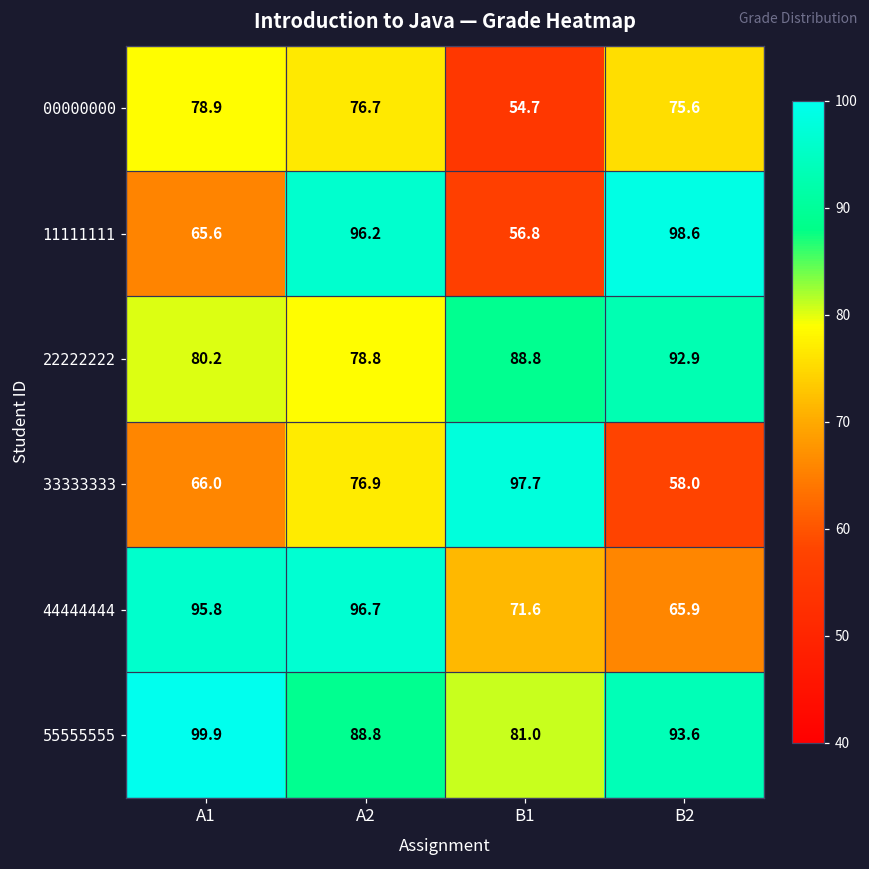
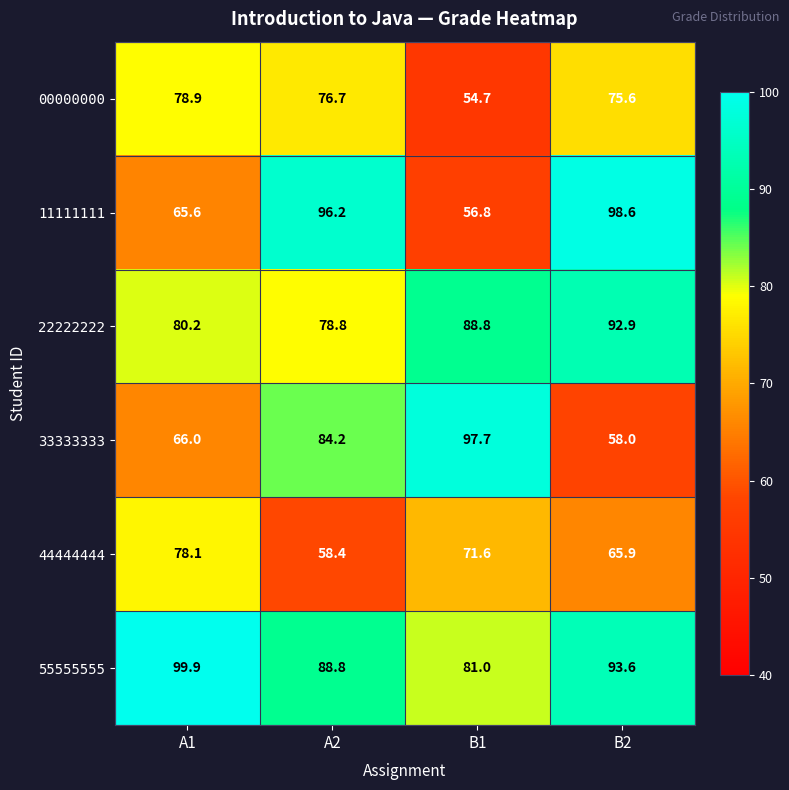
33333333, A2: 76.9 -> 84.2
44444444, A1: 95.8 -> 78.1
44444444, A2: 96.7 -> 58.4
